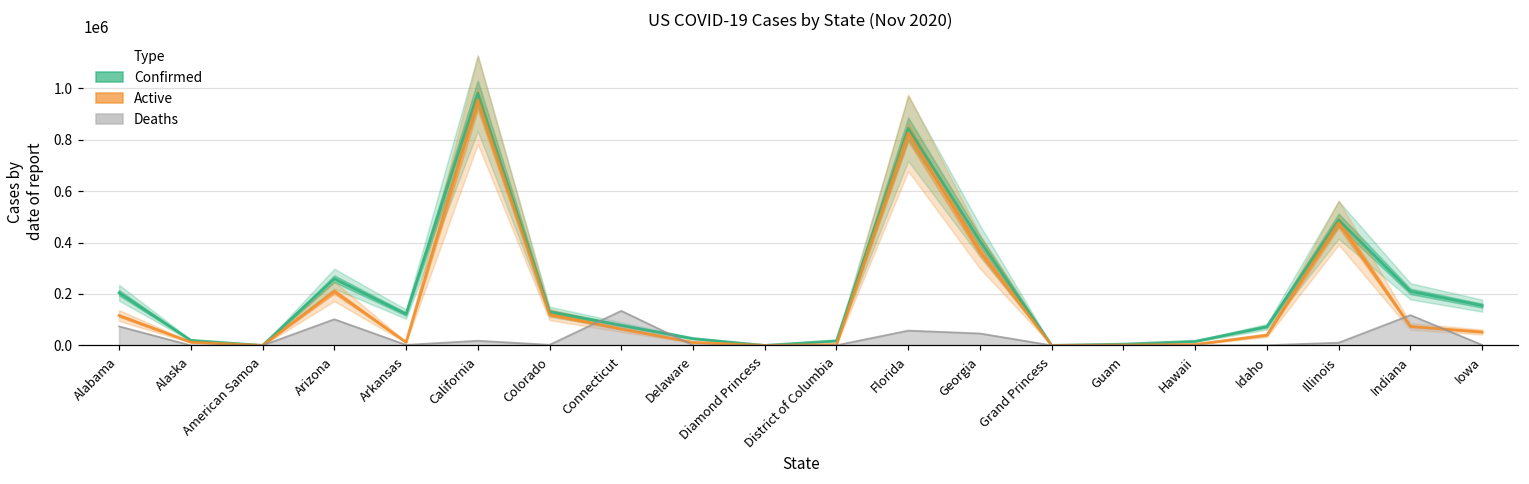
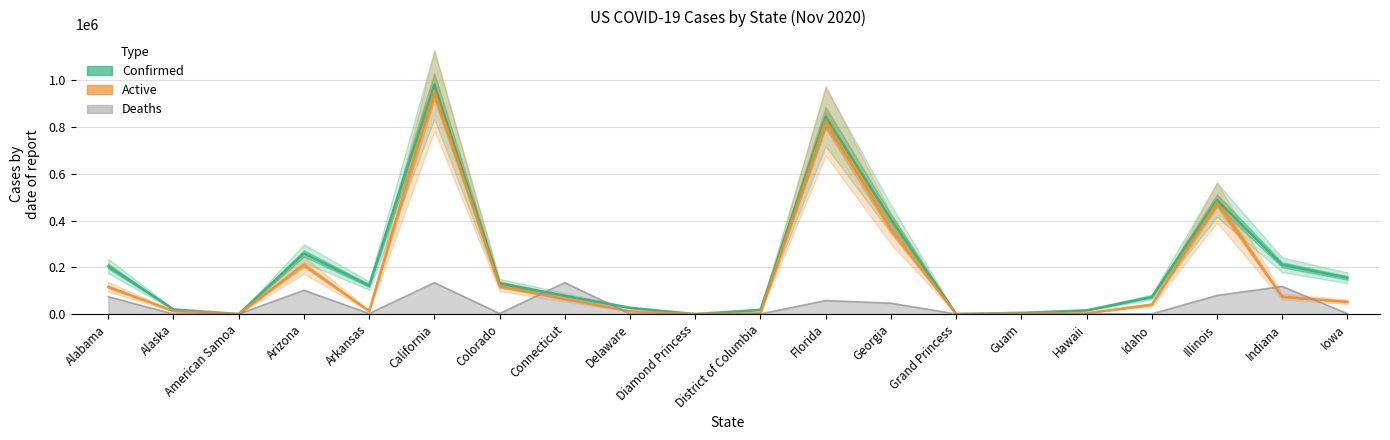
Deaths, California: 20000 -> 130000
Deaths, Illinois: 10000 -> 80000
